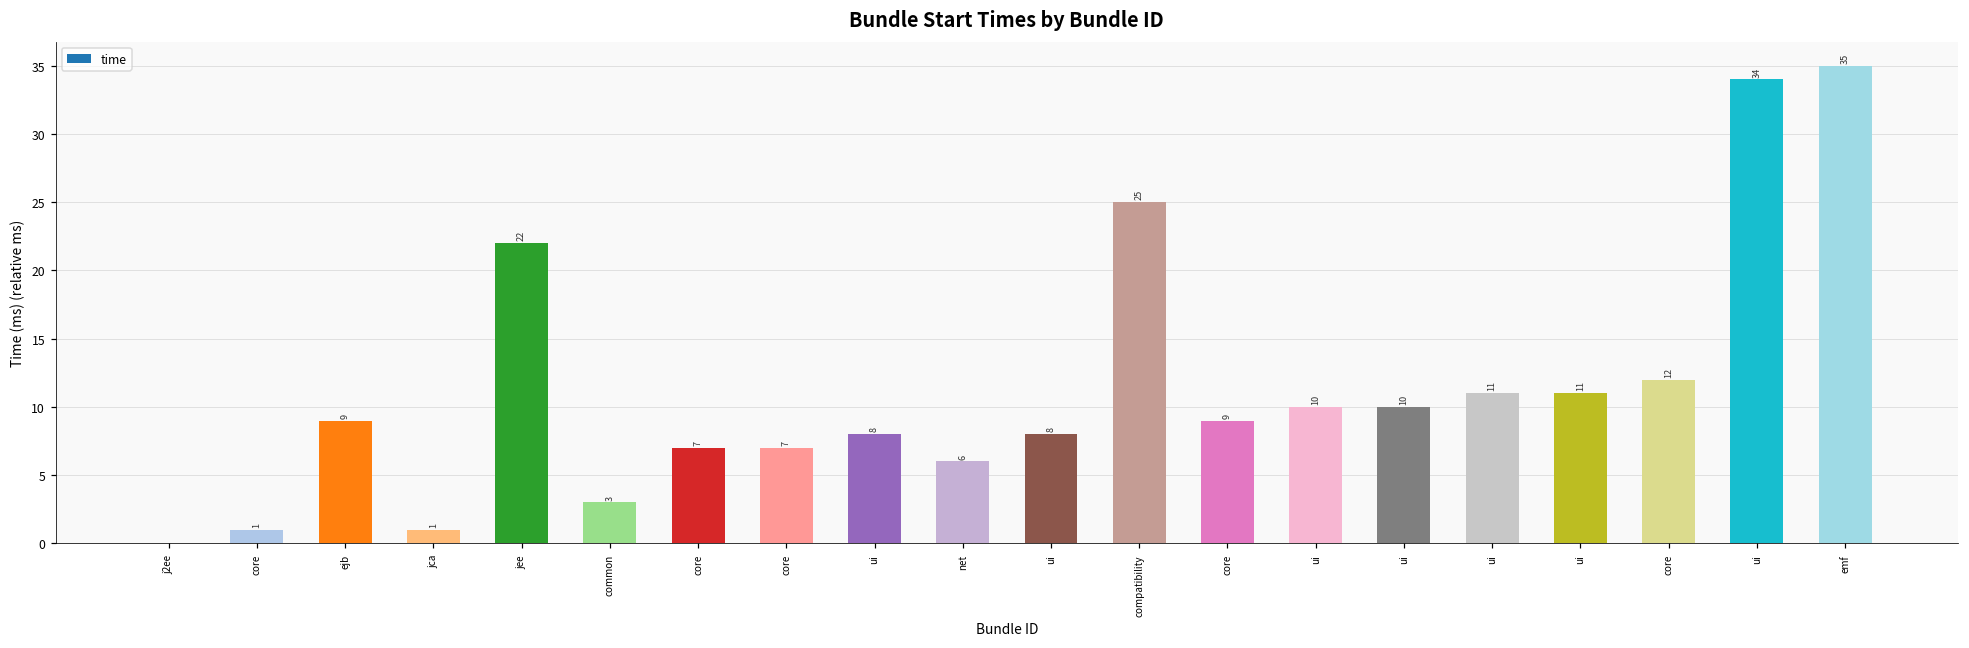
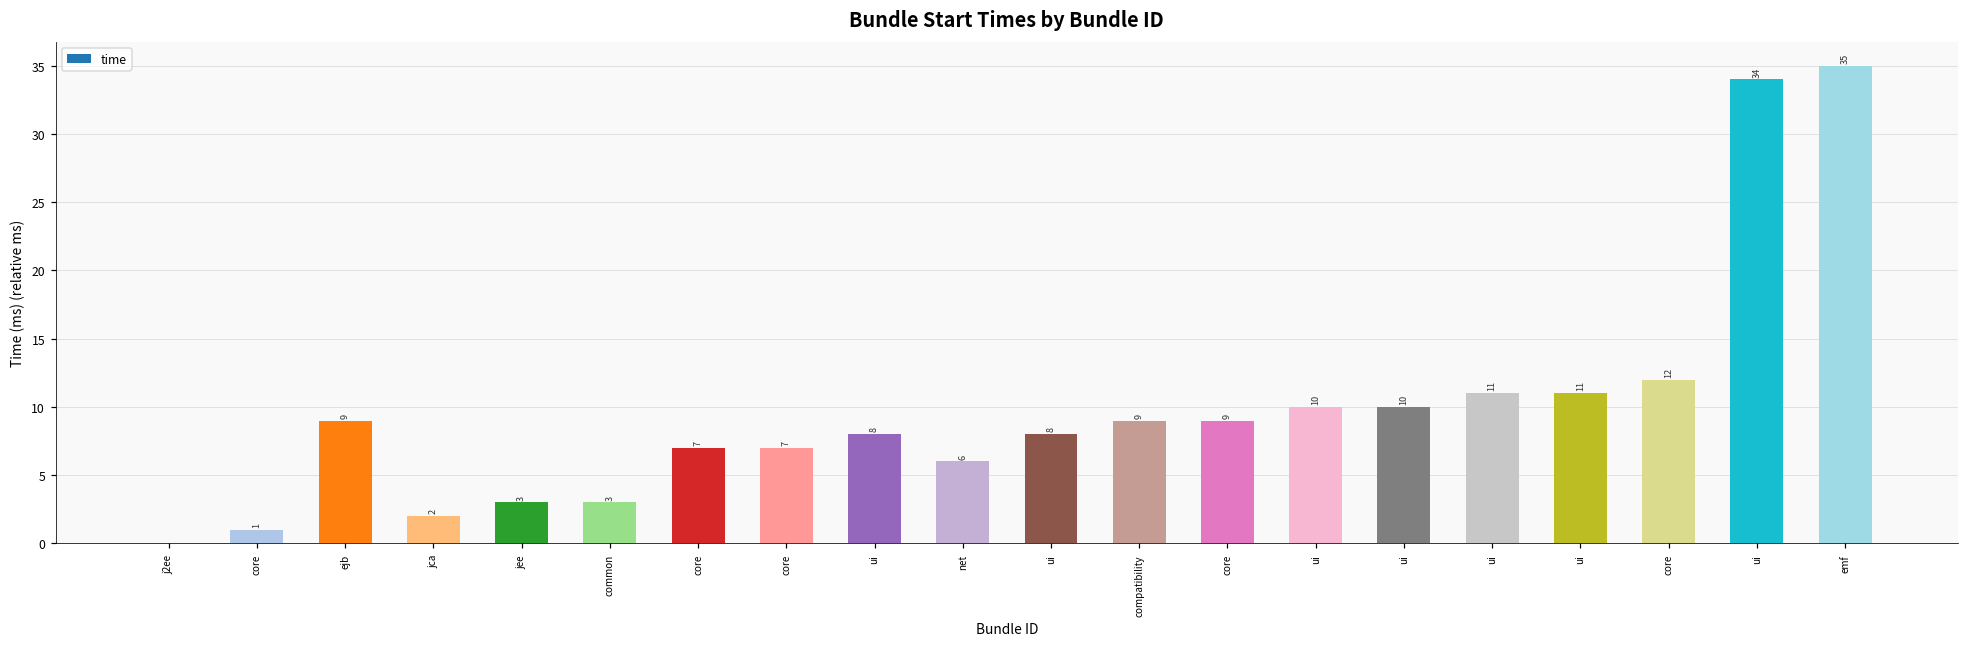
jca: 1 -> 2
jee: 22 -> 3
compatibility: 25 -> 9
